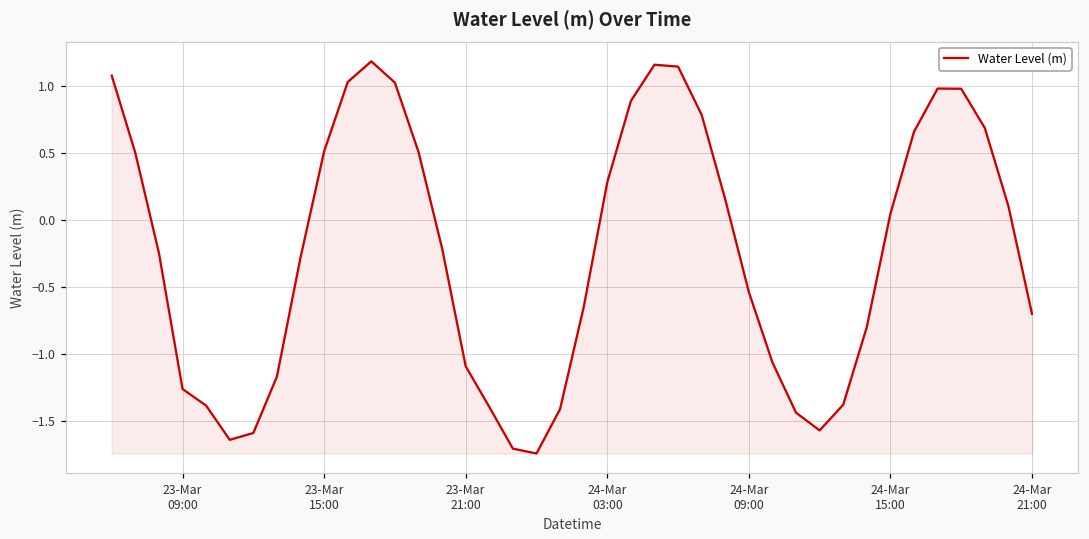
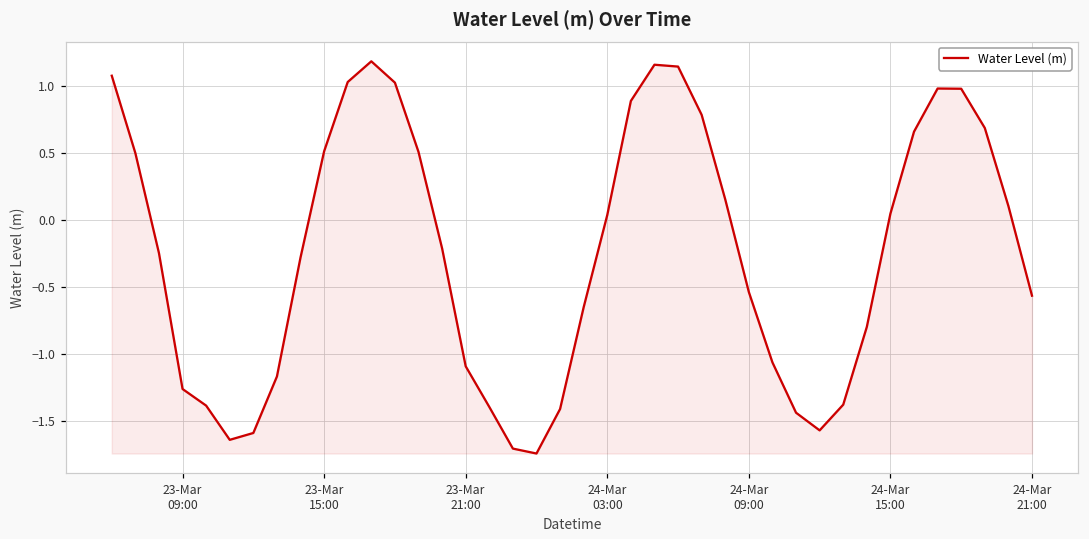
24-Mar 03:00: 0.28 -> 0.04
24-Mar 21:00: -0.70 -> -0.57
